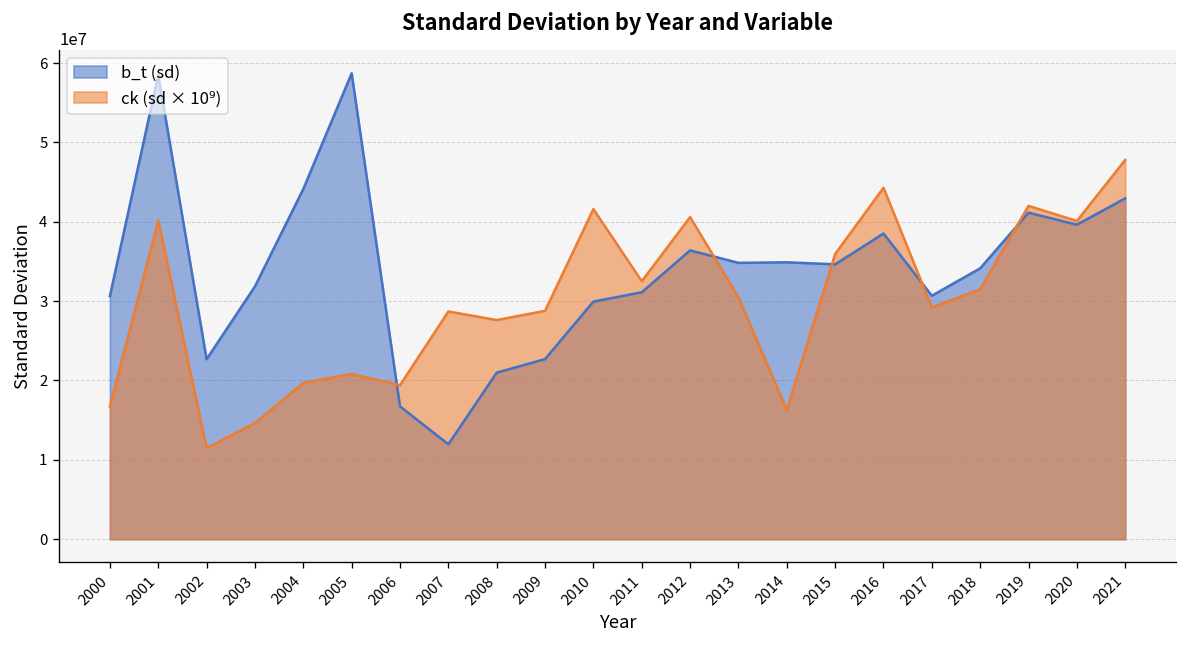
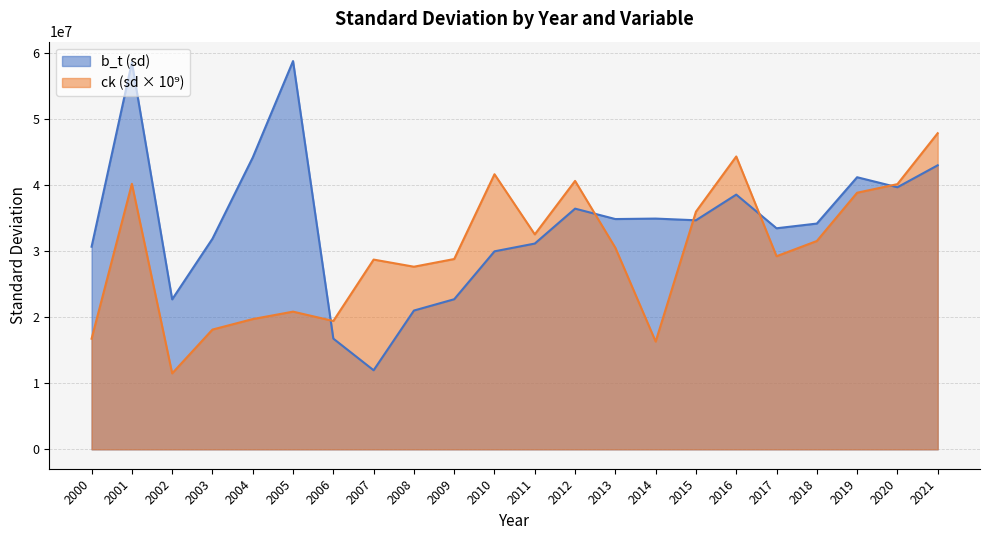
ck (sd × 10⁹), 2003: 15000000 -> 18000000
b_t (sd), 2017: 31000000 -> 33000000
ck (sd × 10⁹), 2019: 42000000 -> 39000000
